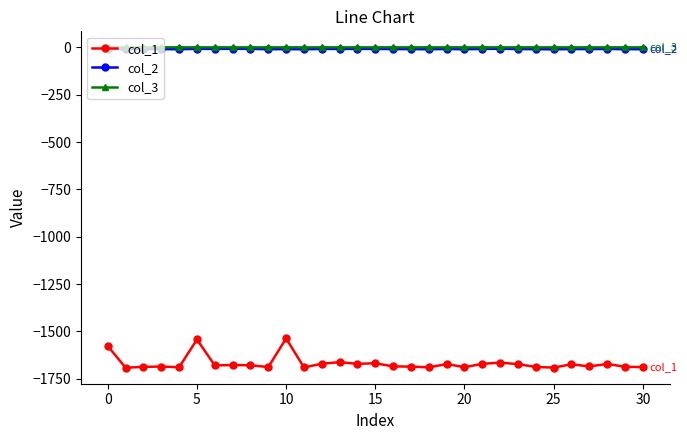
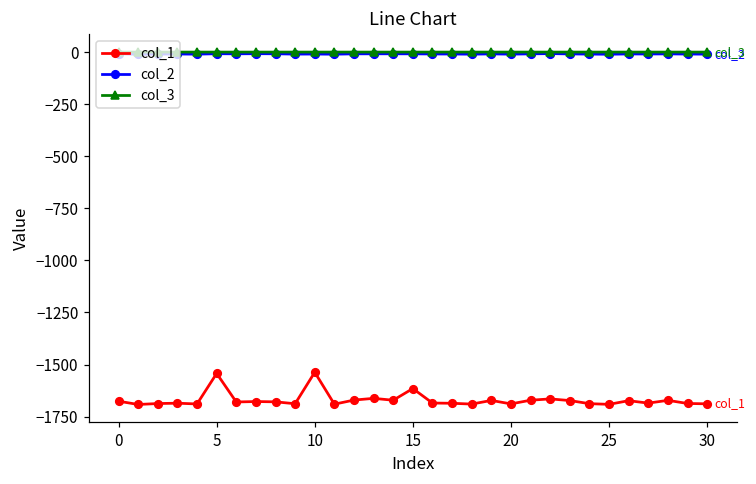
col_1, 0: -1580 -> -1680
col_1, 15: -1670 -> -1620
